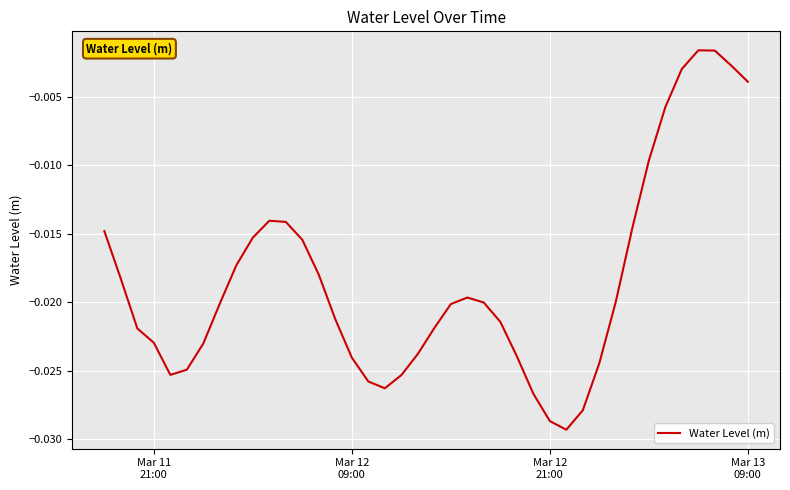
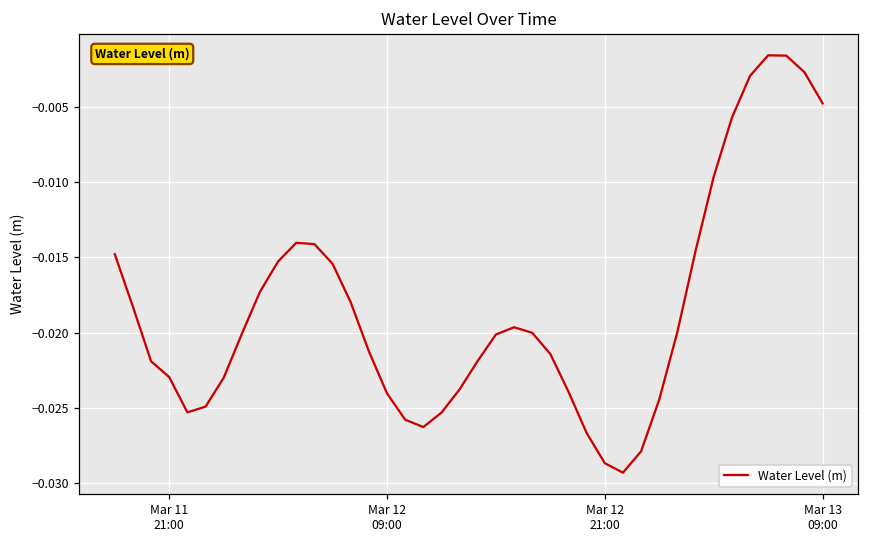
Mar 13 09:00: -0.0039 -> -0.0048
